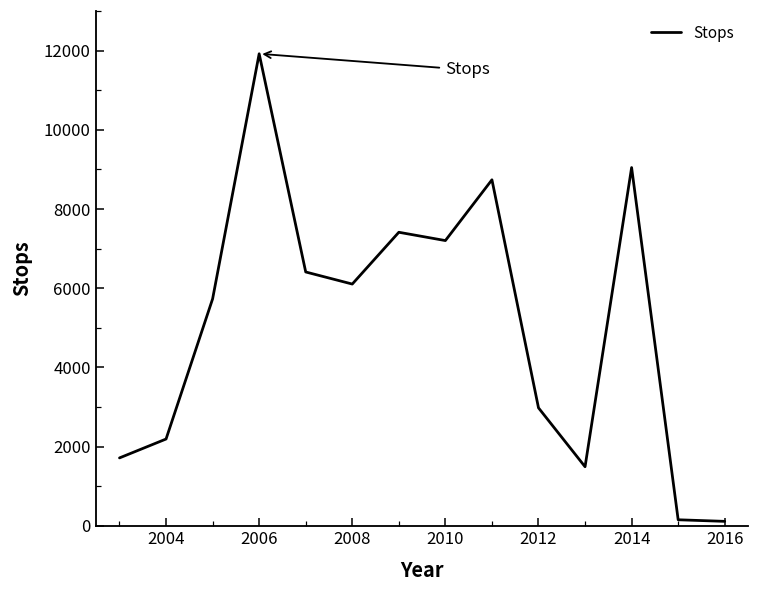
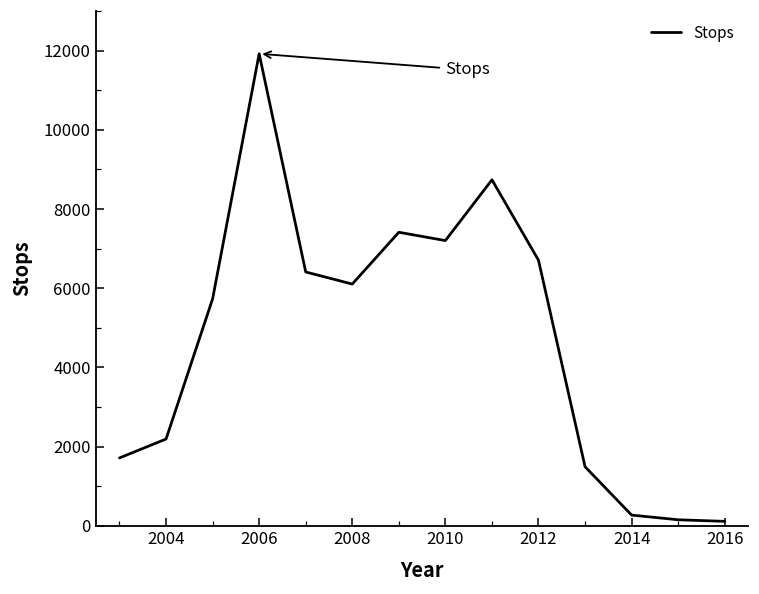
2012: 3000 -> 6700
2014: 9000 -> 300
